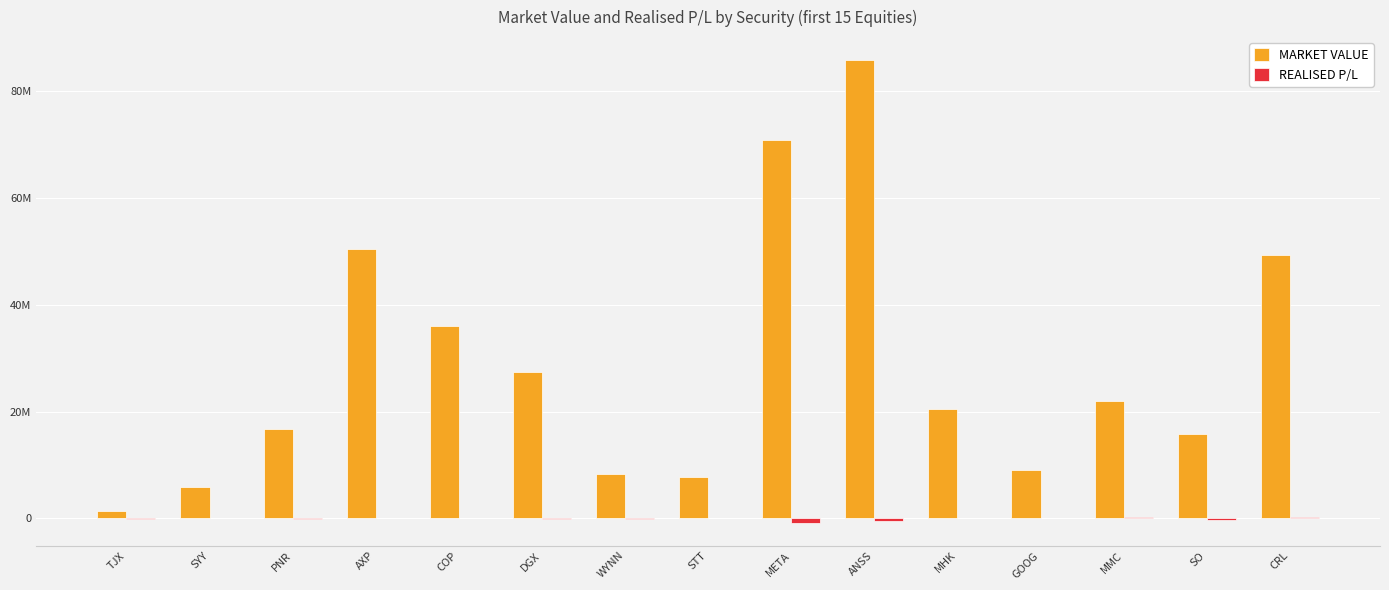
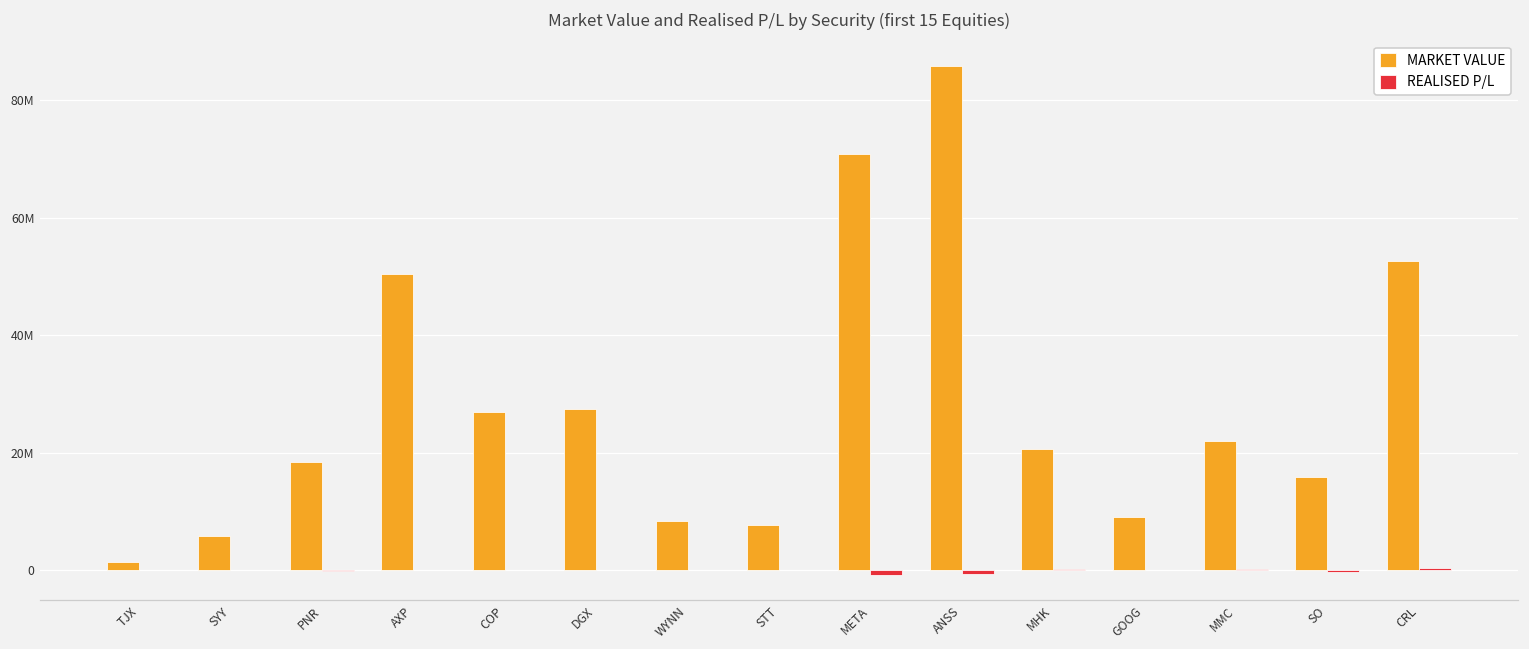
MARKET VALUE, PNR: 17000000 -> 18000000
MARKET VALUE, COP: 36000000 -> 27000000
MARKET VALUE, CRL: 49000000 -> 53000000
